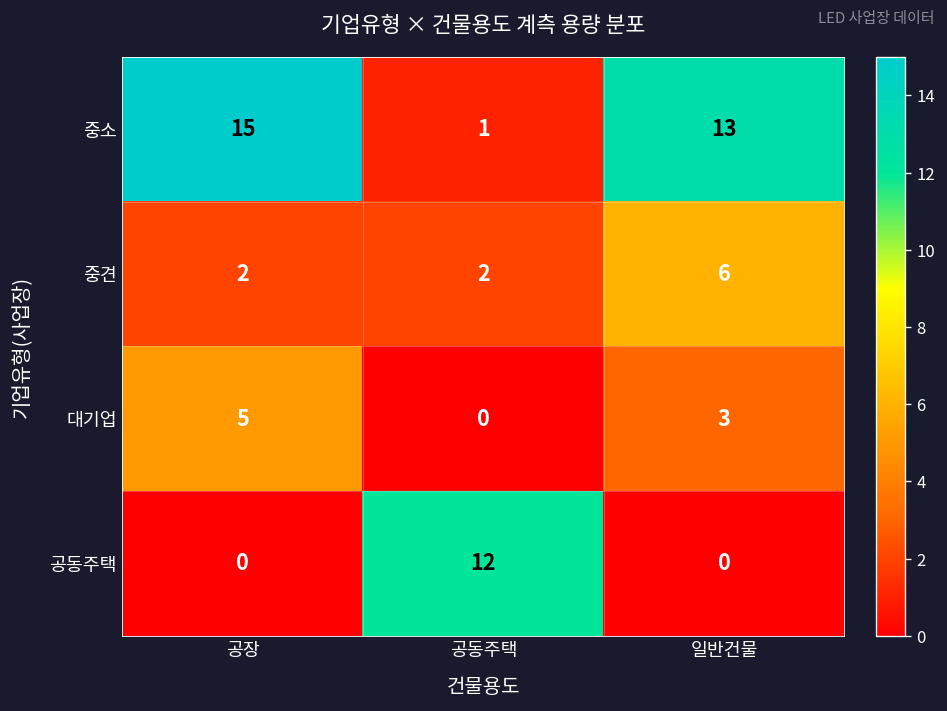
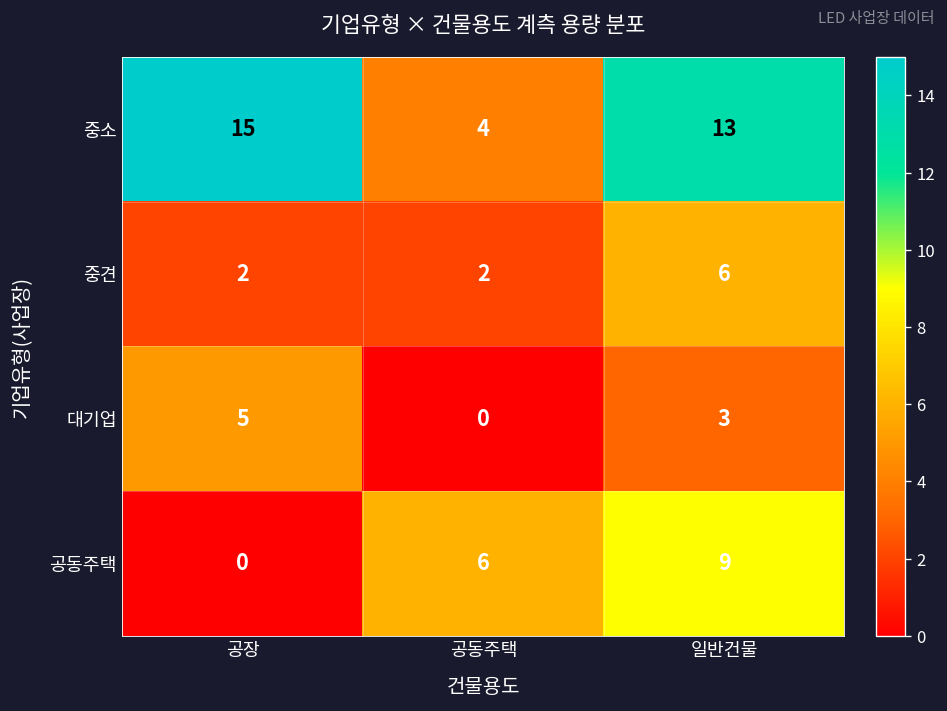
중소, 공동주택: 1 -> 4
공동주택, 공동주택: 12 -> 6
공동주택, 일반건물: 0 -> 9
